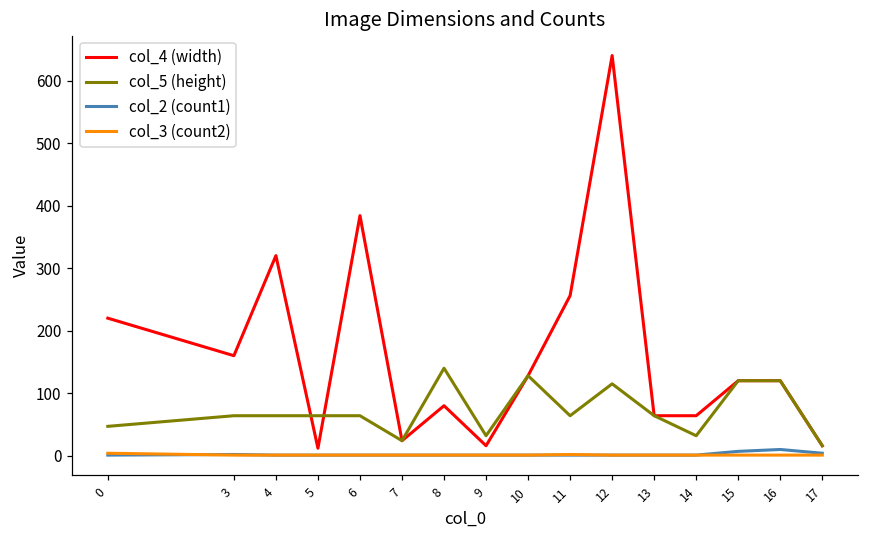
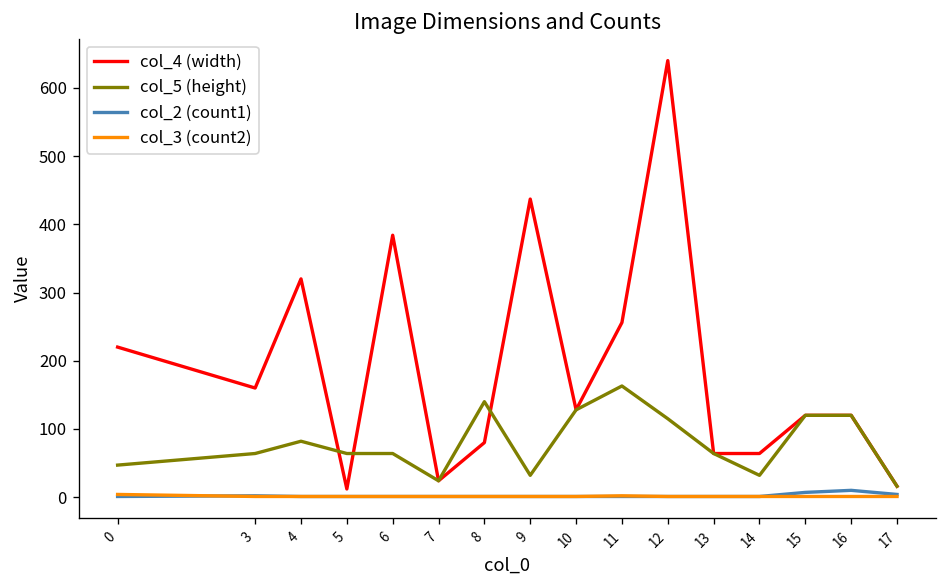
col_5 (height), 4: 60 -> 80
col_4 (width), 9: 20 -> 440
col_5 (height), 11: 60 -> 160
